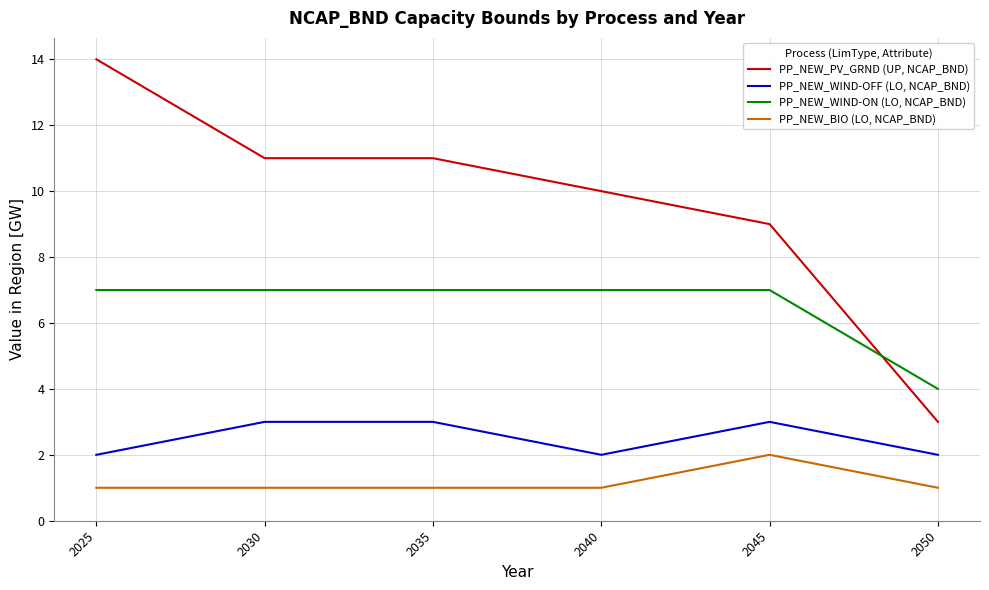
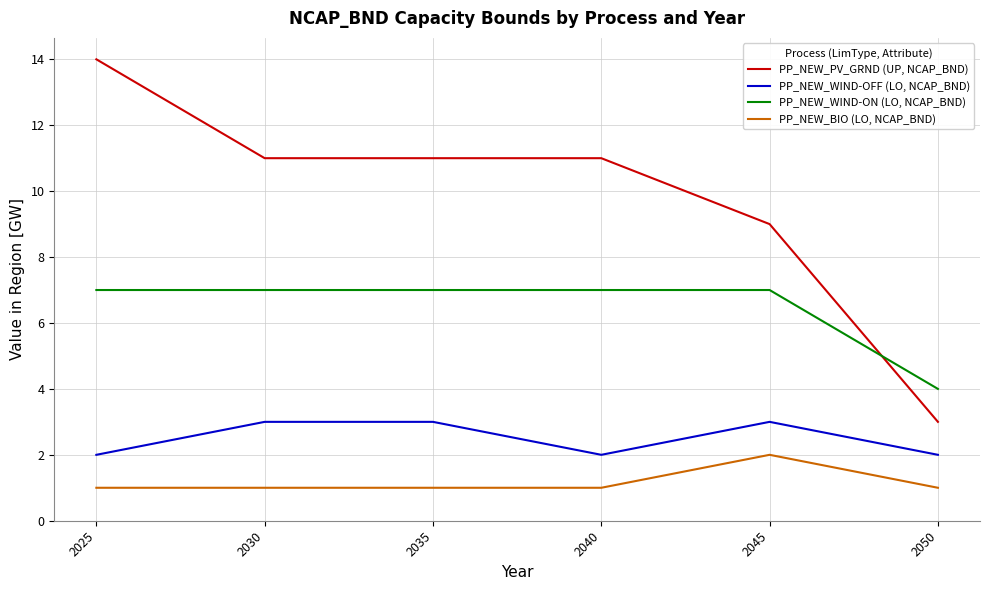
PP_NEW_PV_GRND (UP, NCAP_BND), 2040: 10 -> 11
